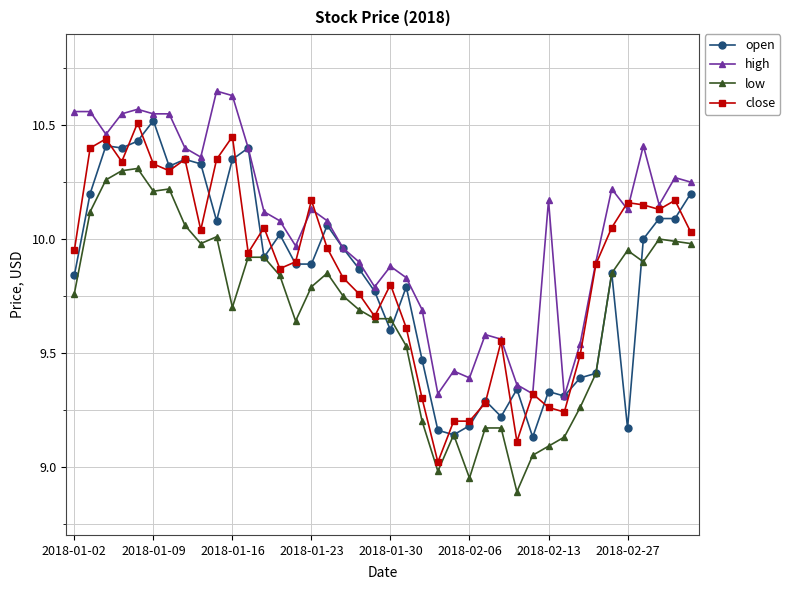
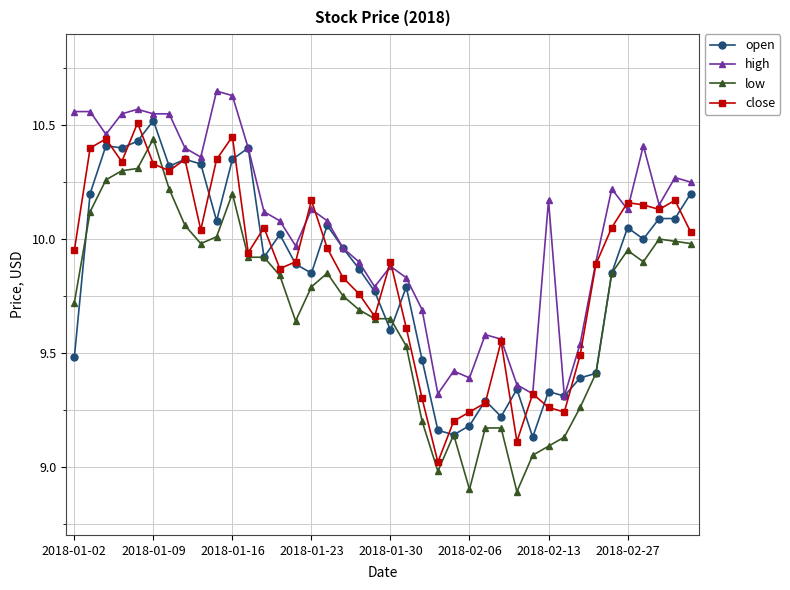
open, 2018-01-02: 9.84 -> 9.48
low, 2018-01-02: 9.76 -> 9.72
low, 2018-01-09: 10.21 -> 10.44
low, 2018-01-16: 9.7 -> 10.2
open, 2018-01-23: 9.89 -> 9.85
close, 2018-01-30: 9.8 -> 9.9
low, 2018-02-06: 8.95 -> 8.90
close, 2018-02-06: 9.20 -> 9.24
open, 2018-02-27: 9.17 -> 10.05
